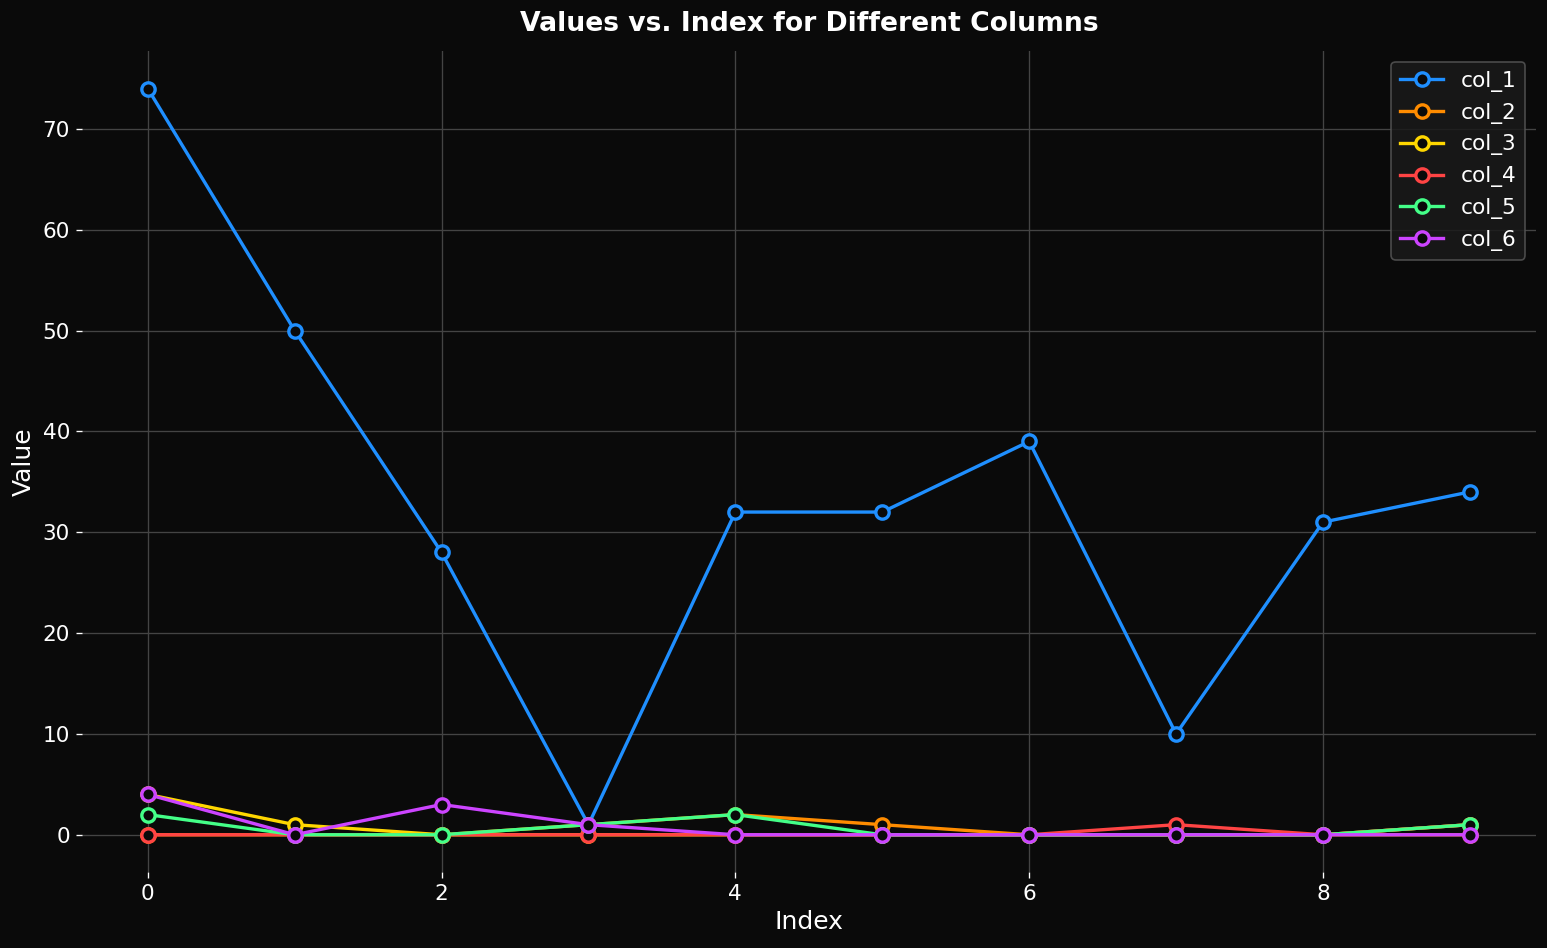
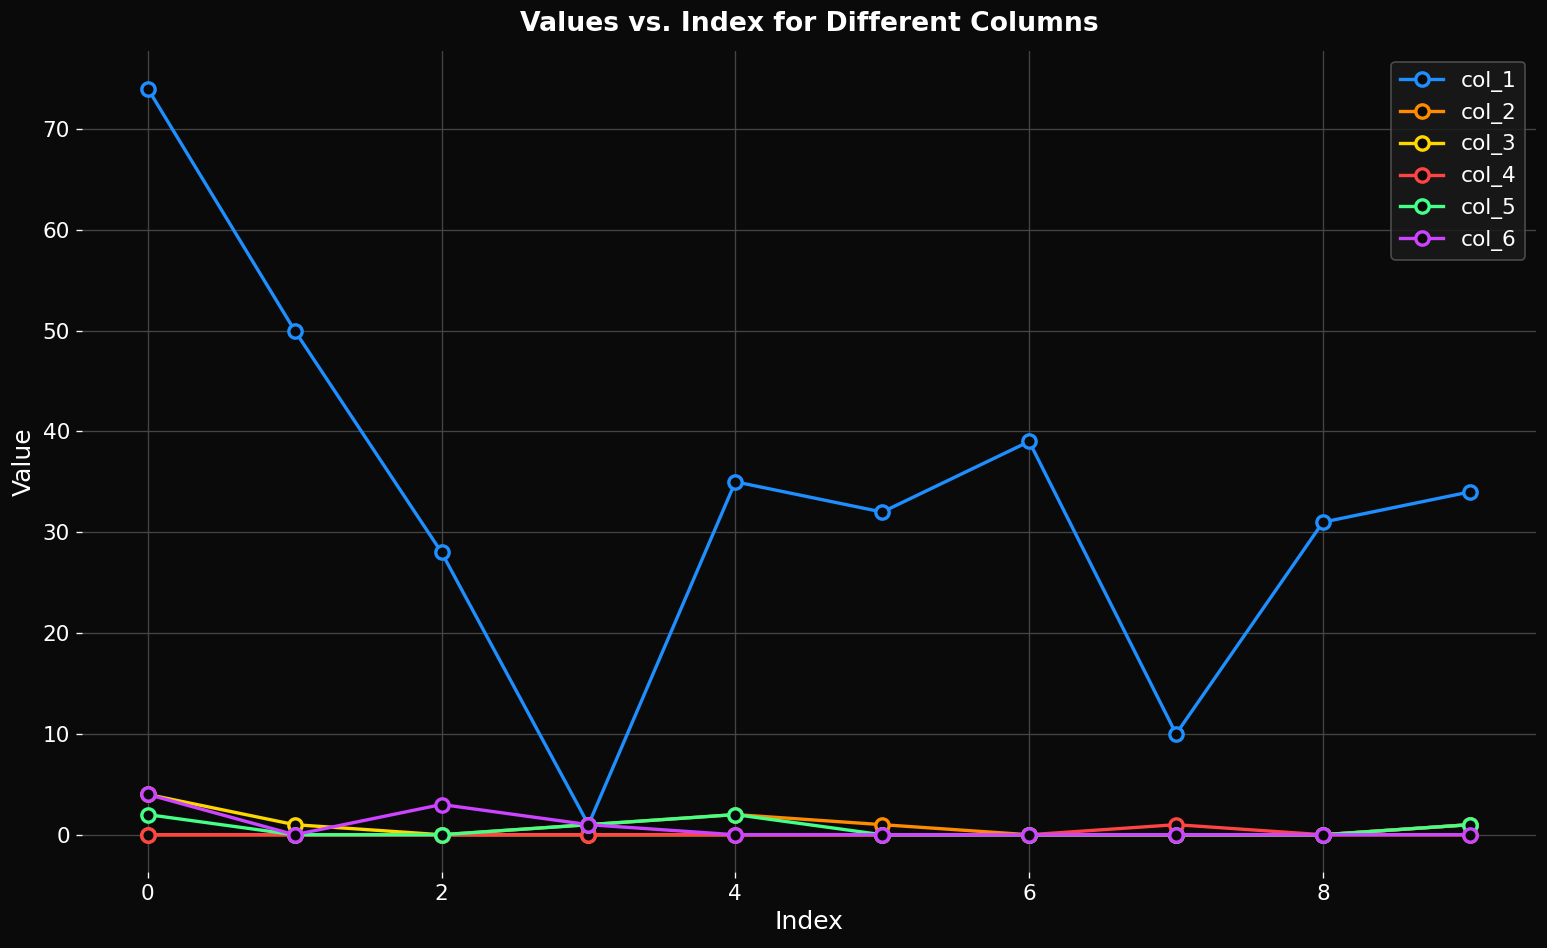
col_1, 4: 32 -> 35
